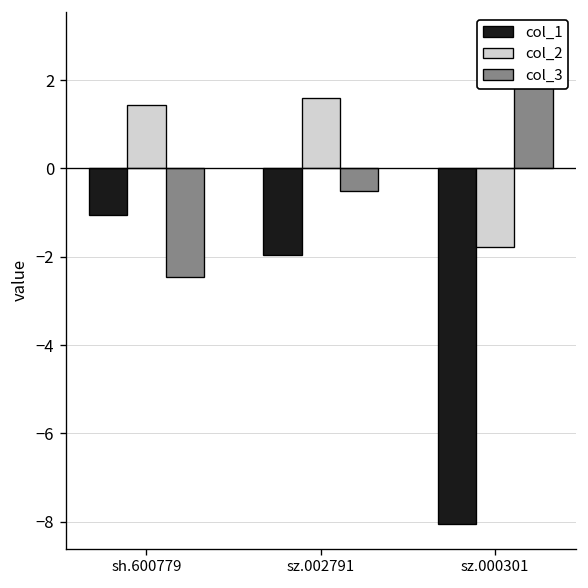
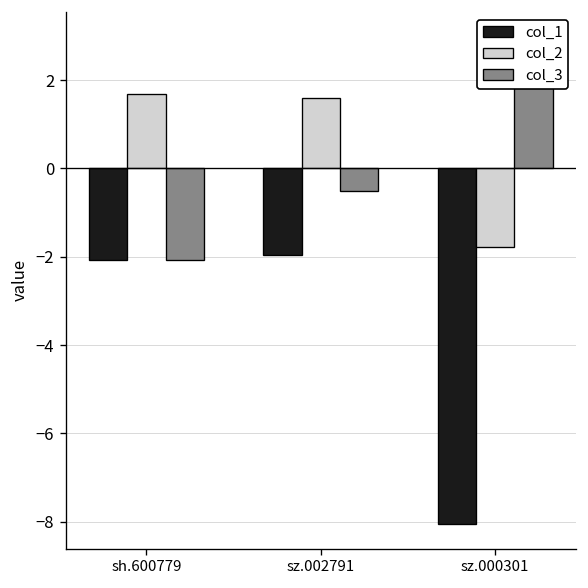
col_1, sh.600779: -1.0 -> -2.1
col_2, sh.600779: 1.4 -> 1.7
col_3, sh.600779: -2.5 -> -2.1
